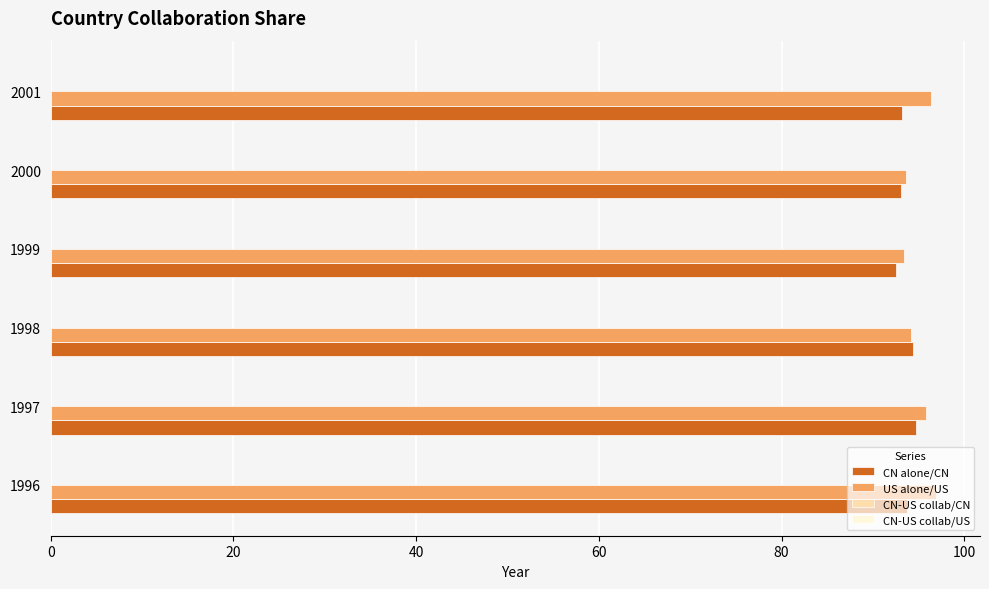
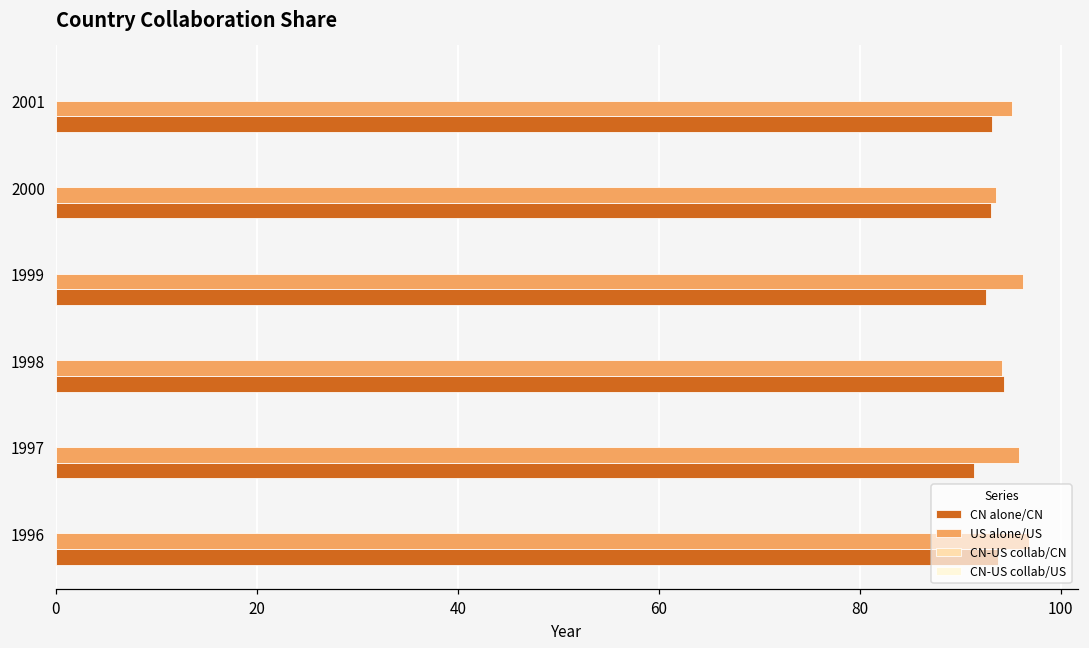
US alone/US, 2001: 96 -> 95
US alone/US, 1999: 93 -> 96
CN alone/CN, 1997: 95 -> 91
